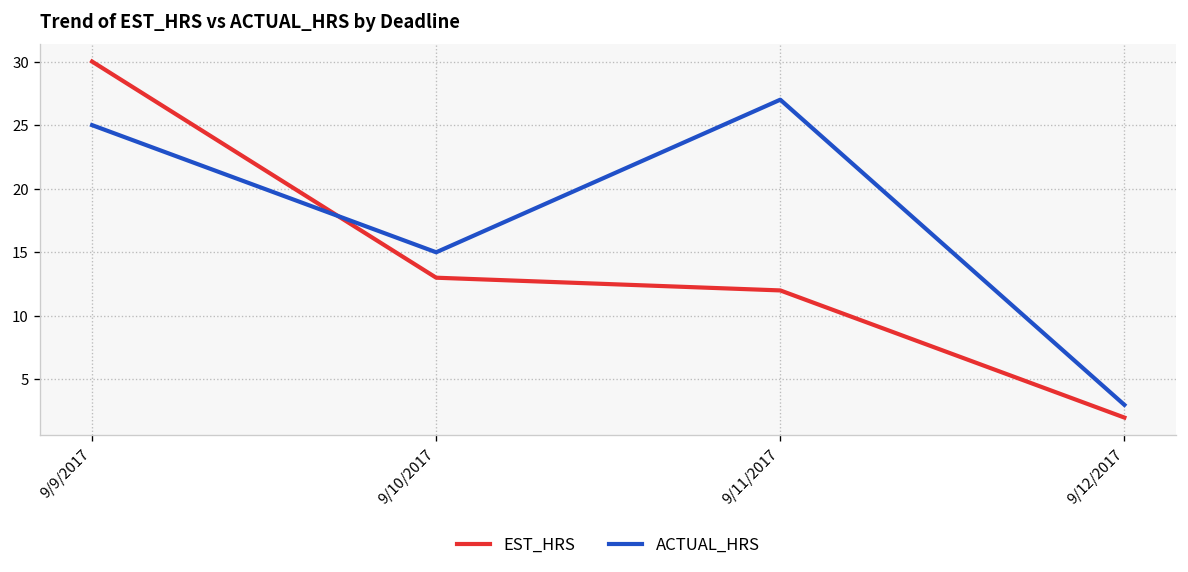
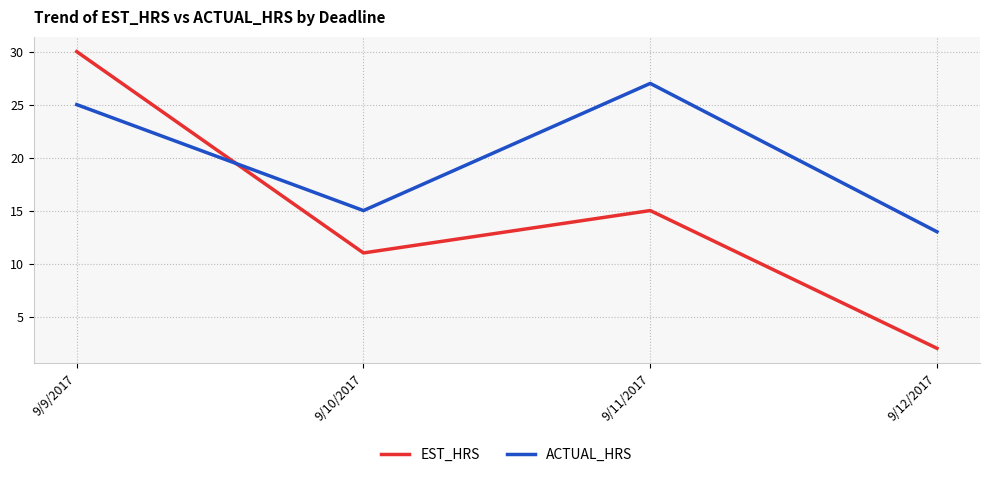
EST_HRS, 9/10/2017: 13 -> 11
EST_HRS, 9/11/2017: 12 -> 15
ACTUAL_HRS, 9/12/2017: 3 -> 13
